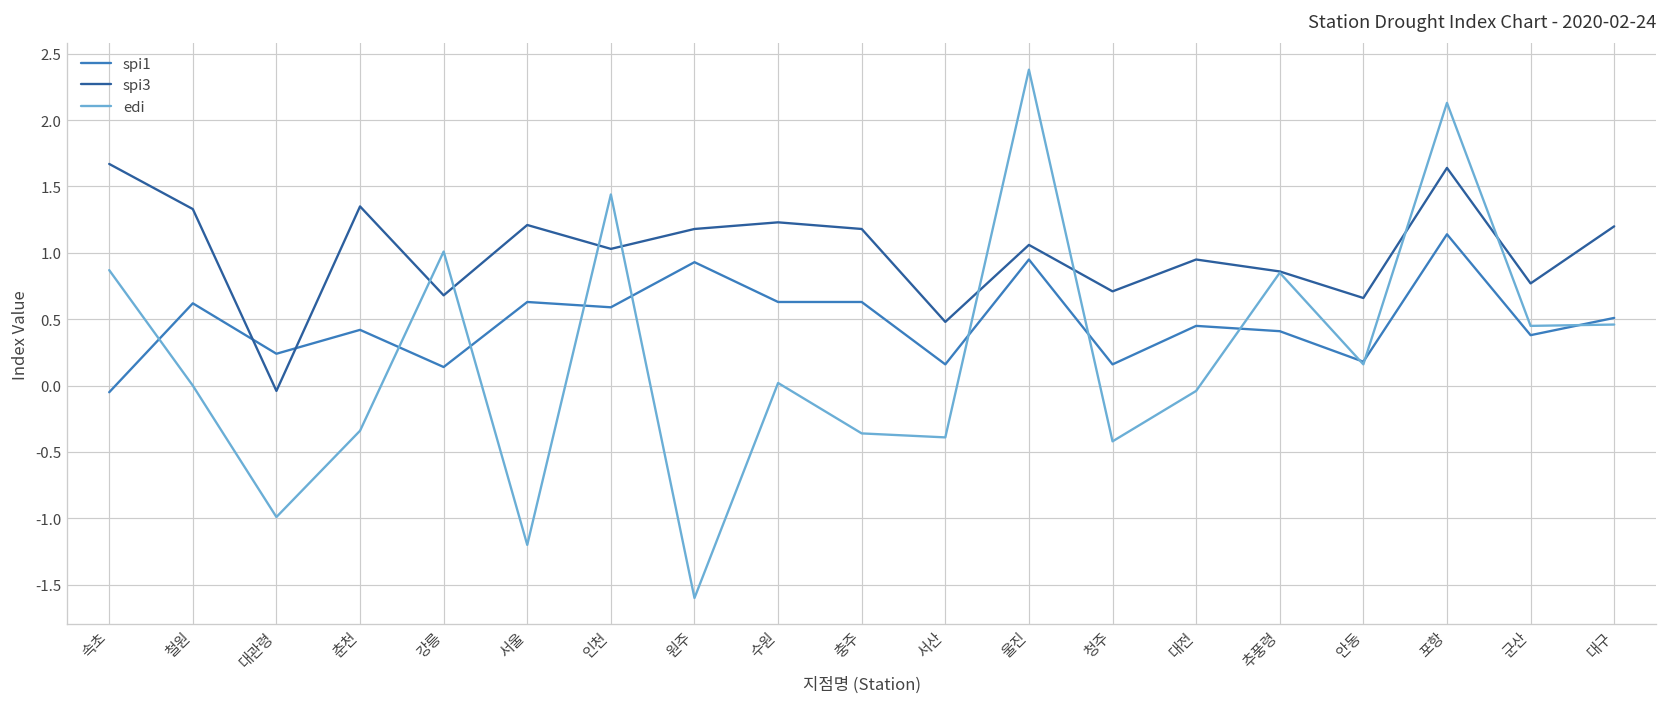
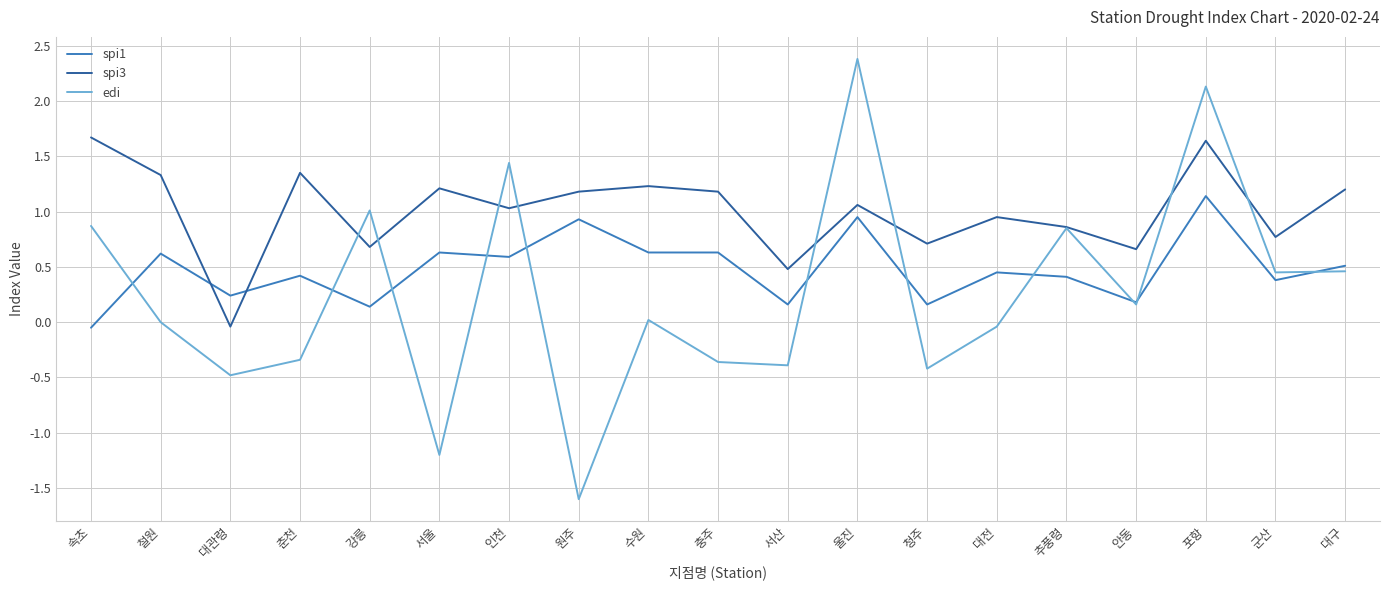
edi, 대관령: -0.99 -> -0.48
